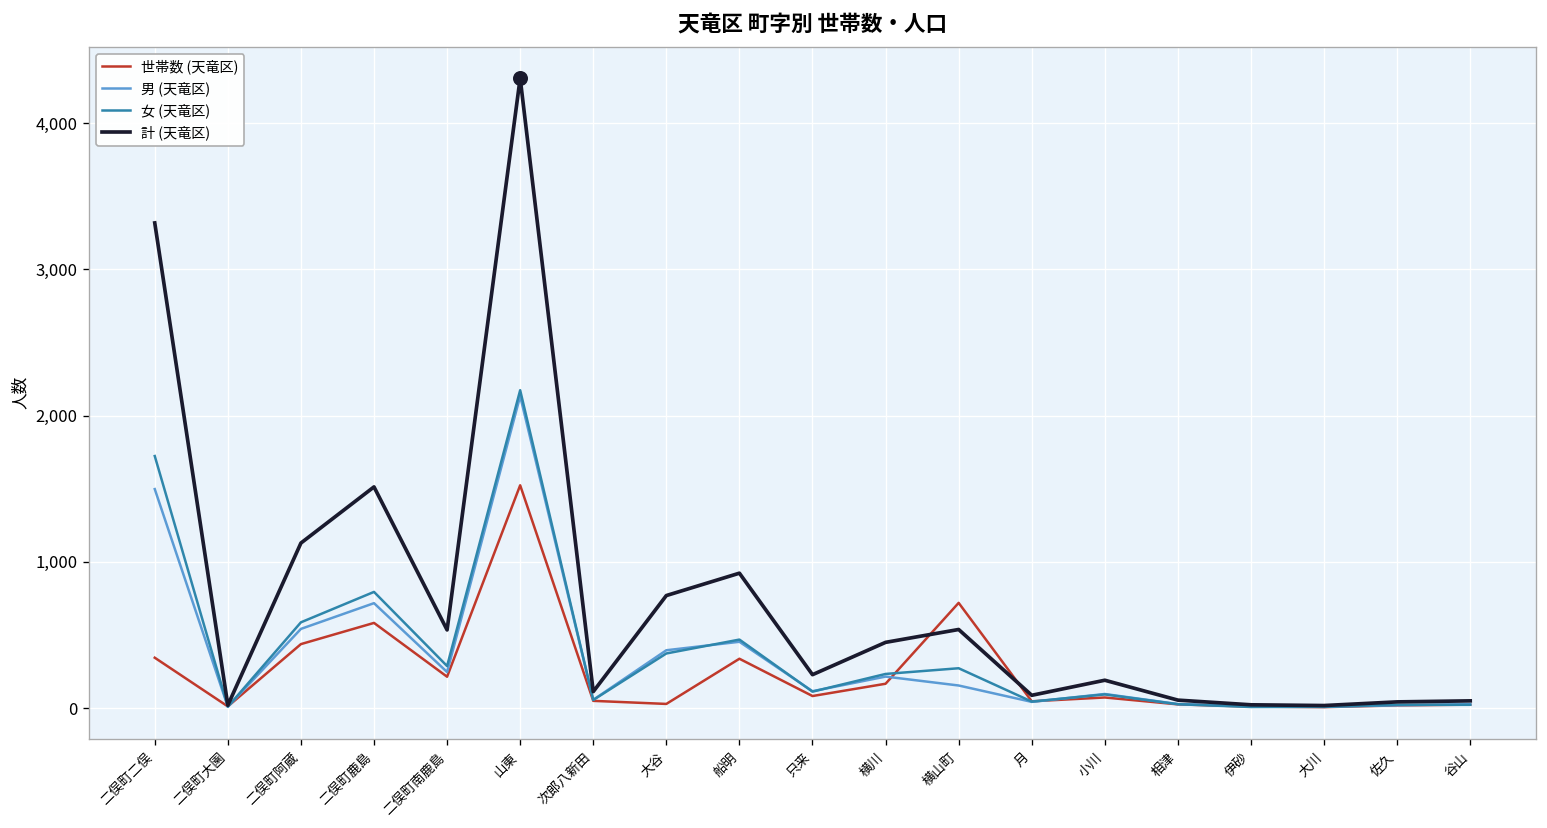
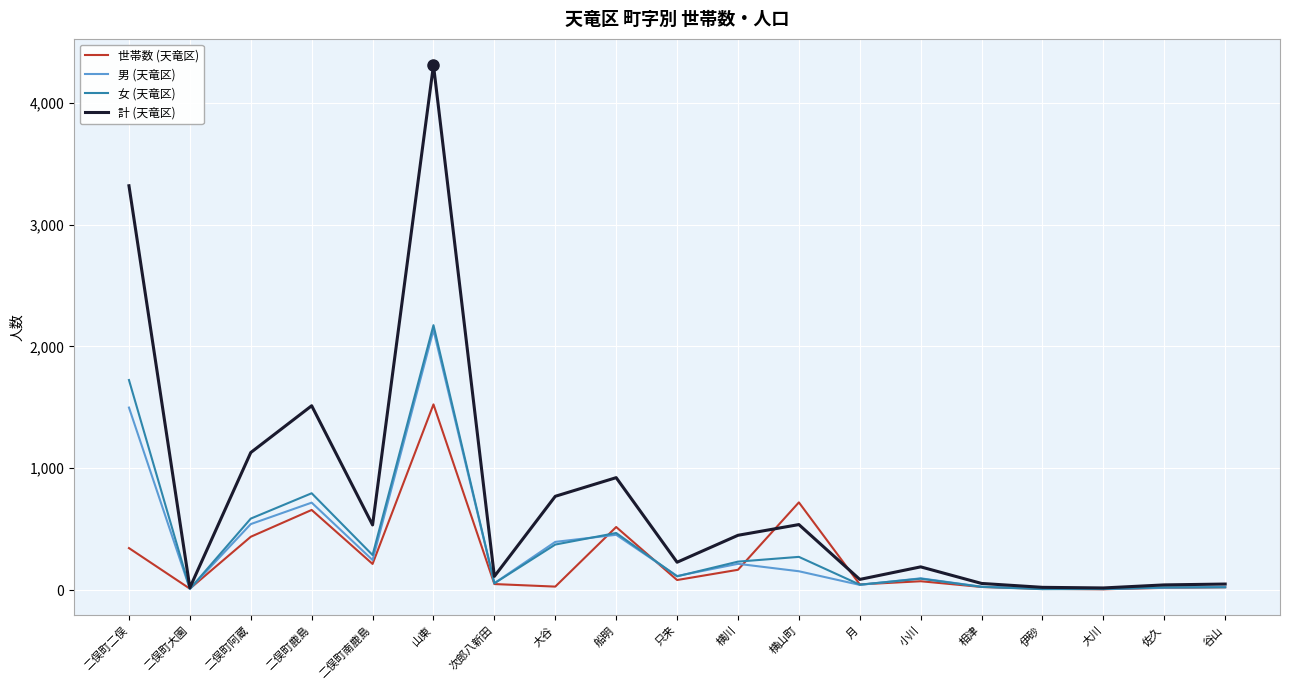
世帯数 (天竜区), 二俣町鹿島: 580 -> 660
世帯数 (天竜区), 船明: 340 -> 520
